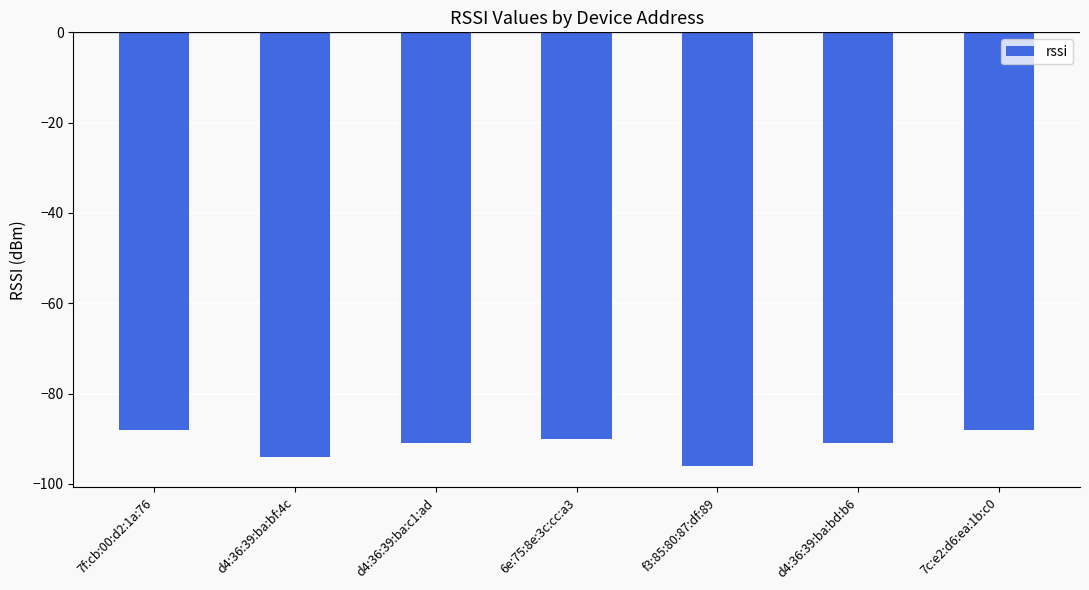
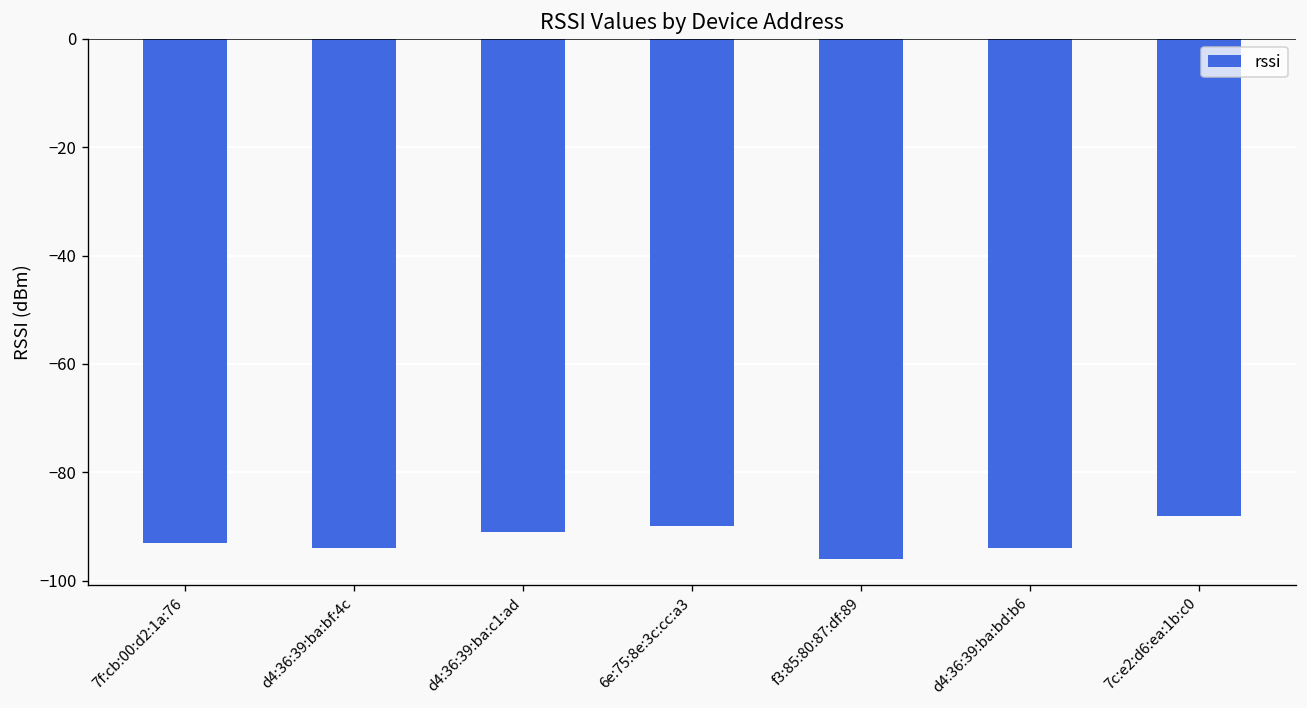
7f:cb:00:d2:1a:76: -88 -> -93
d4:36:39:ba:bd:b6: -91 -> -94
